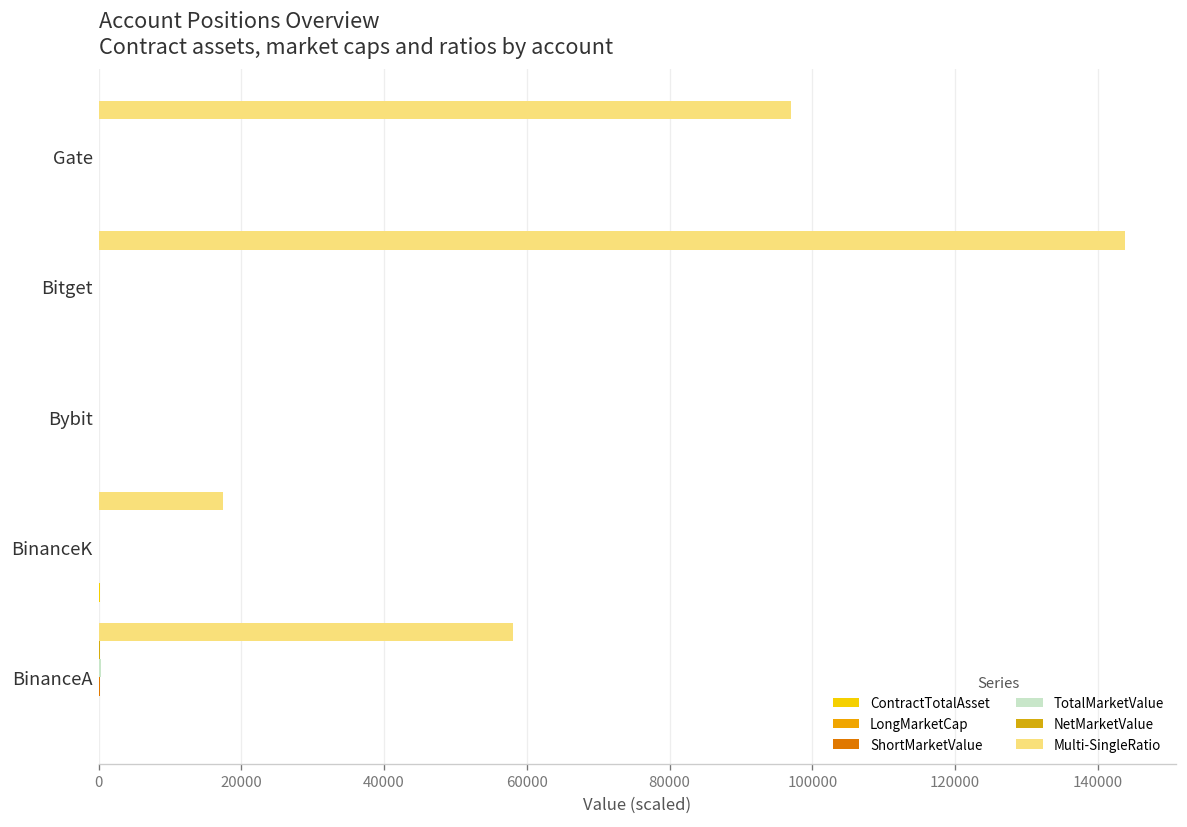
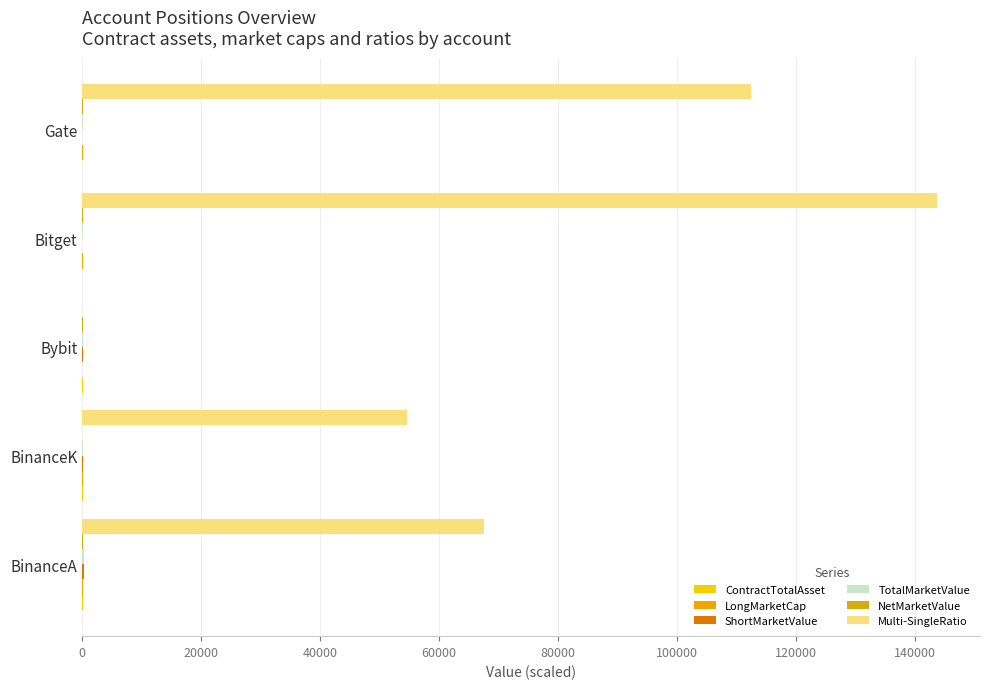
Multi-SingleRatio, Gate: 97000 -> 112000
Multi-SingleRatio, BinanceK: 17000 -> 55000
Multi-SingleRatio, BinanceA: 58000 -> 68000
